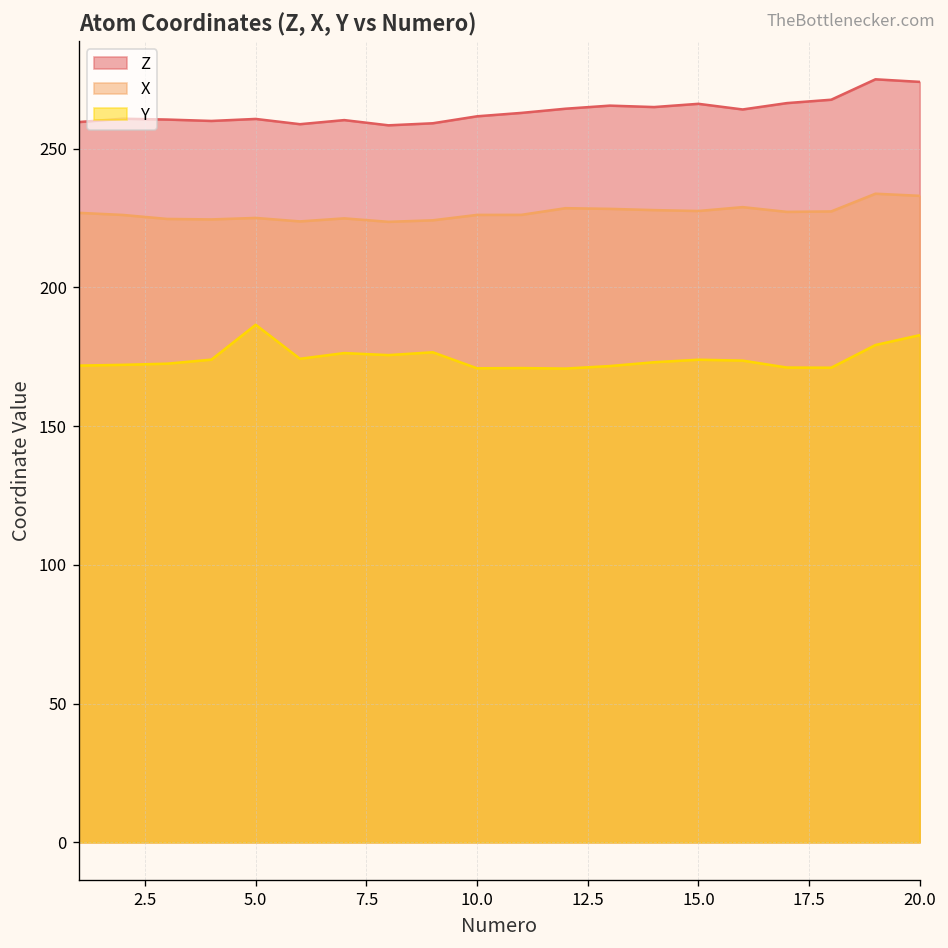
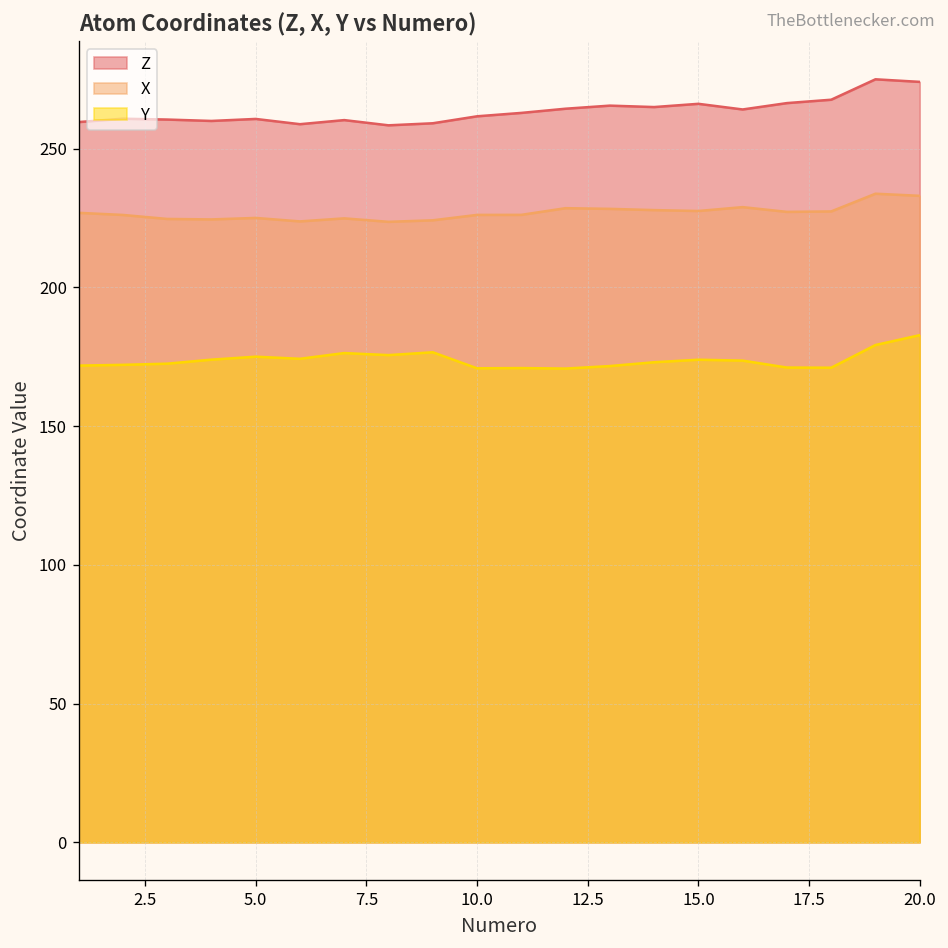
Y, 5.0: 187 -> 175
